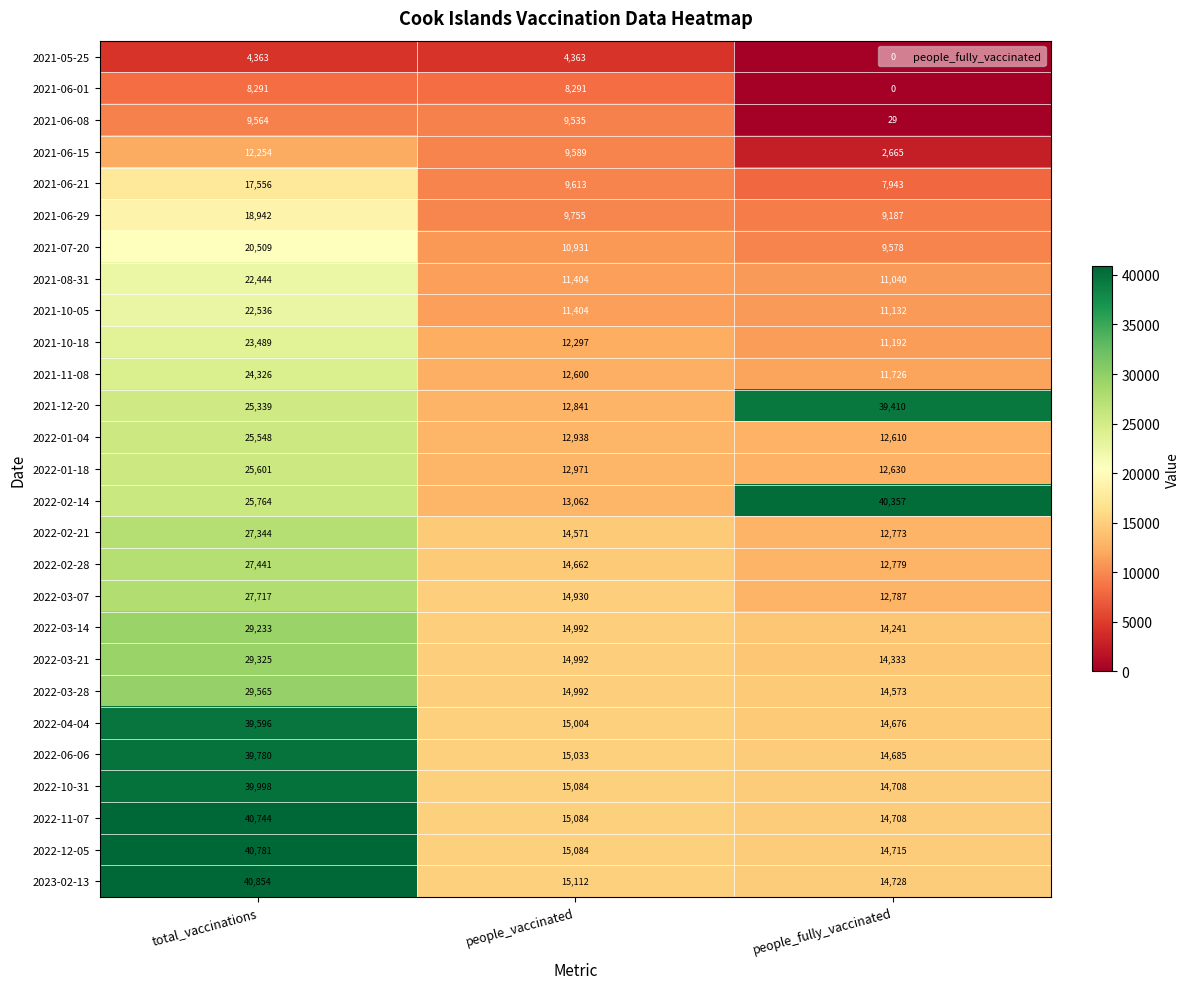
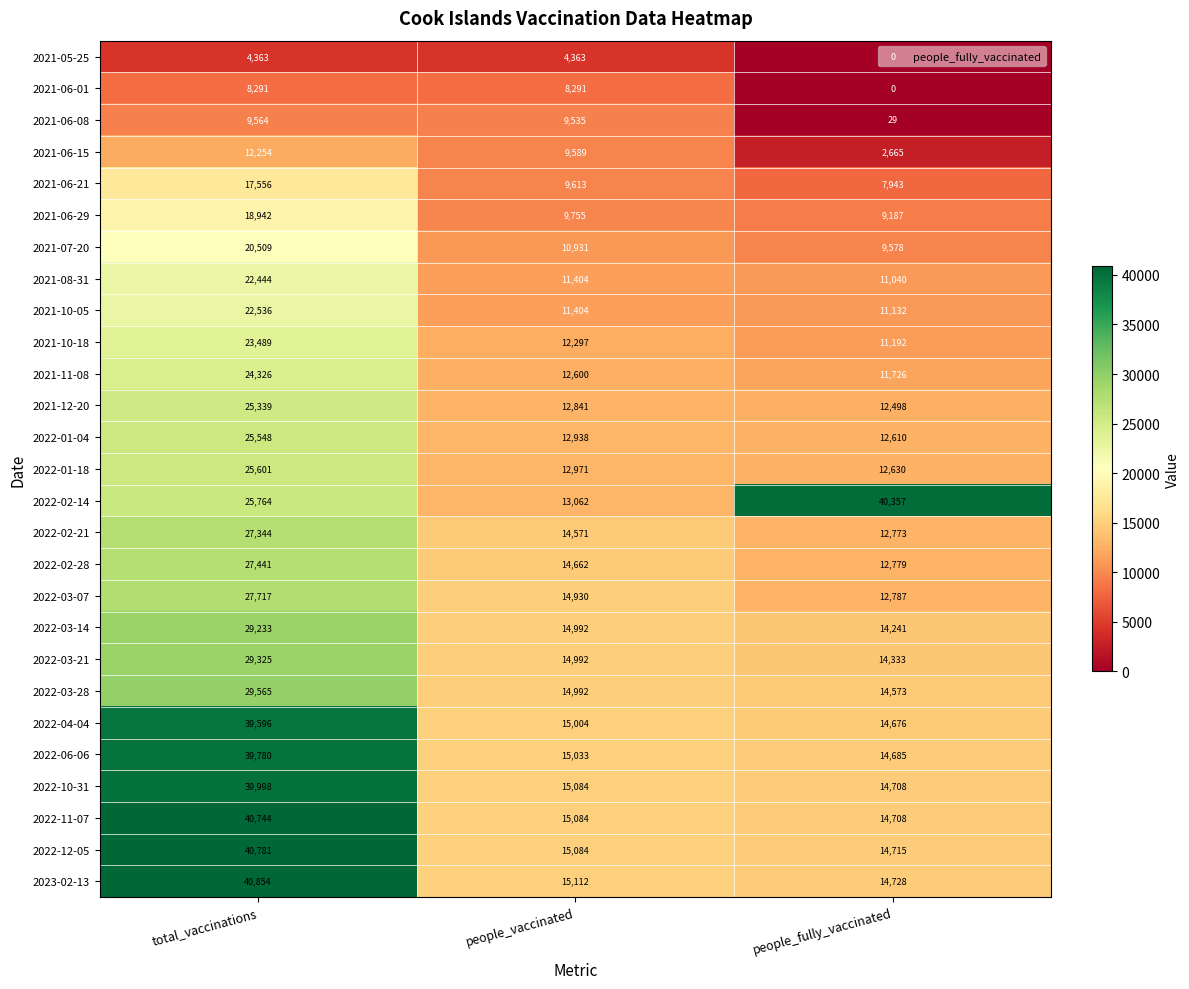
2021-12-20, people_fully_vaccinated: 39,410 -> 12,498
